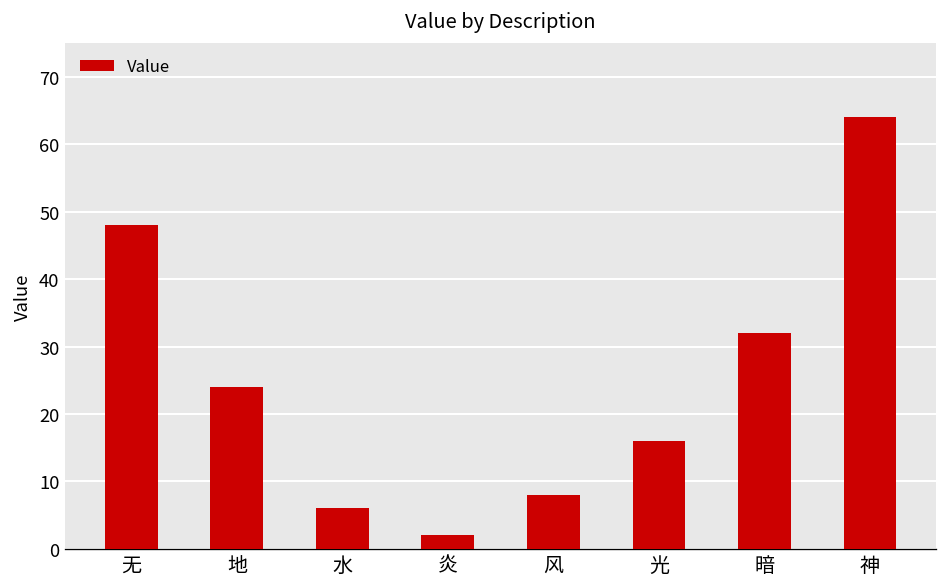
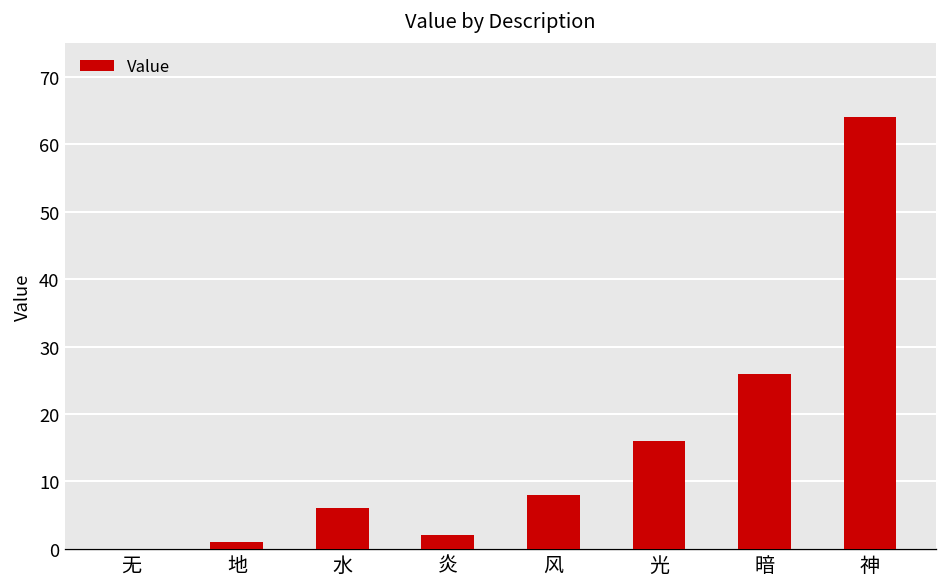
无: 48 -> 0
地: 24 -> 1
暗: 32 -> 26
